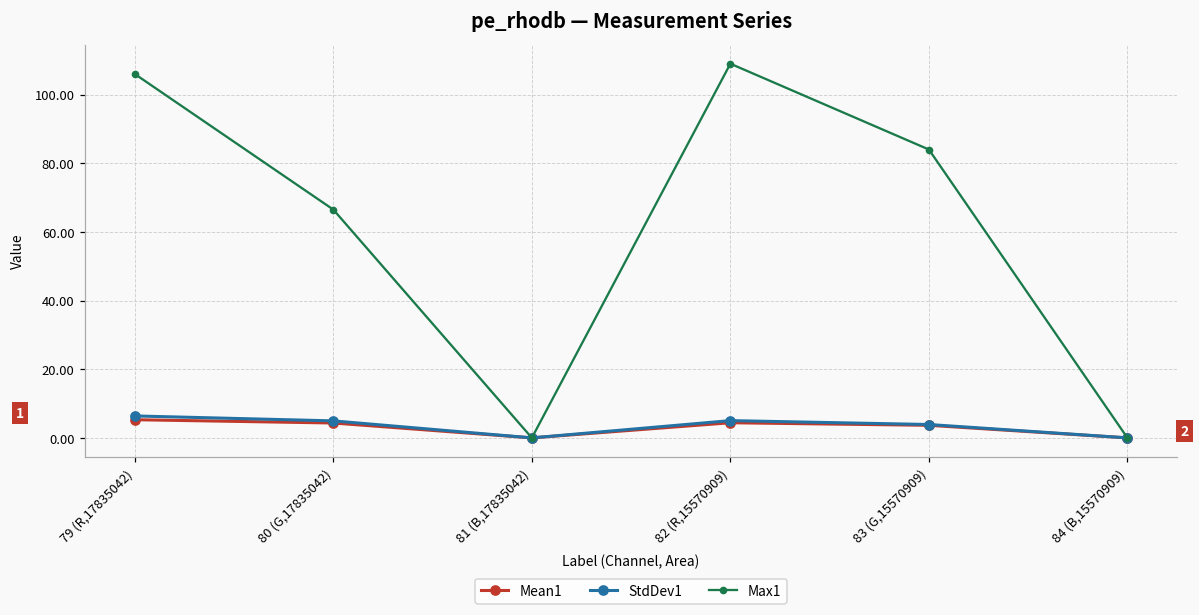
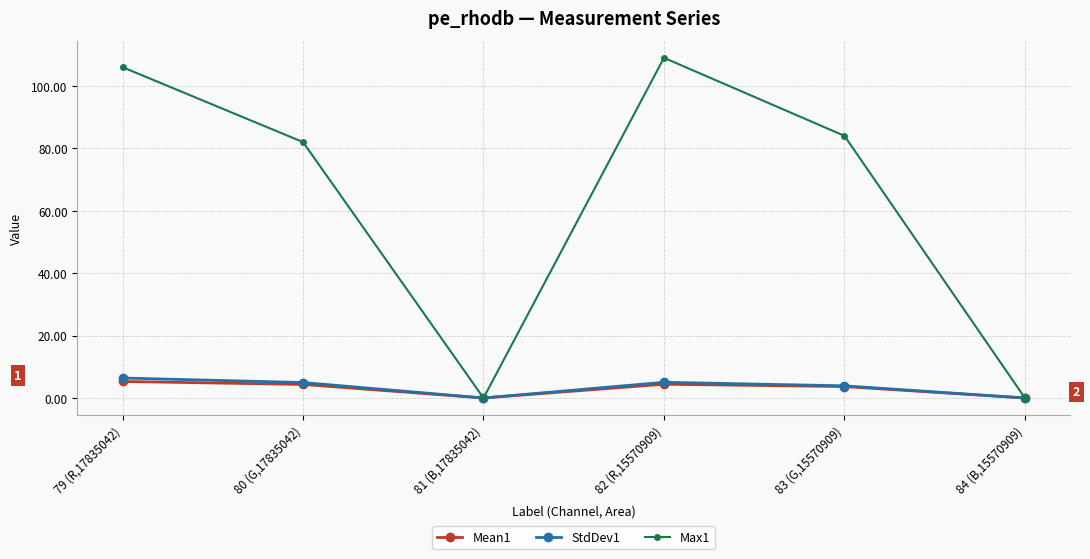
Max1, 80 (G,17835042): 67 -> 82
